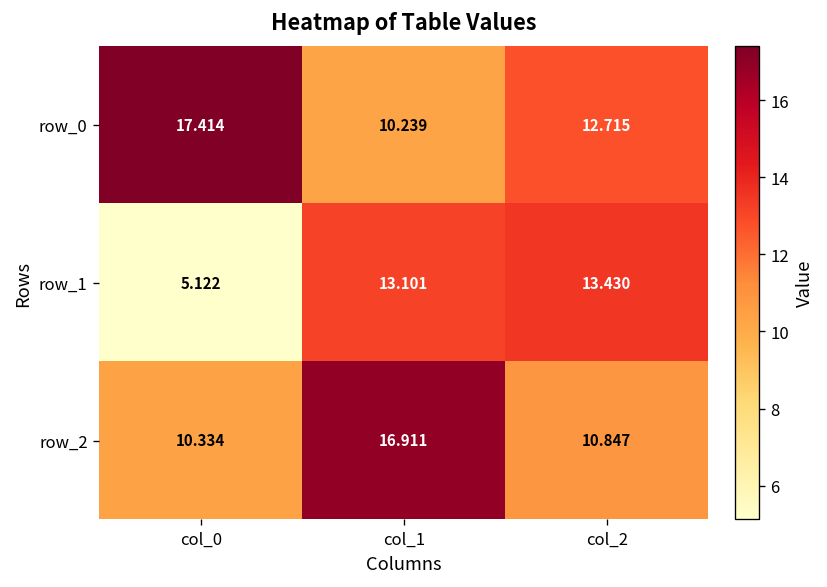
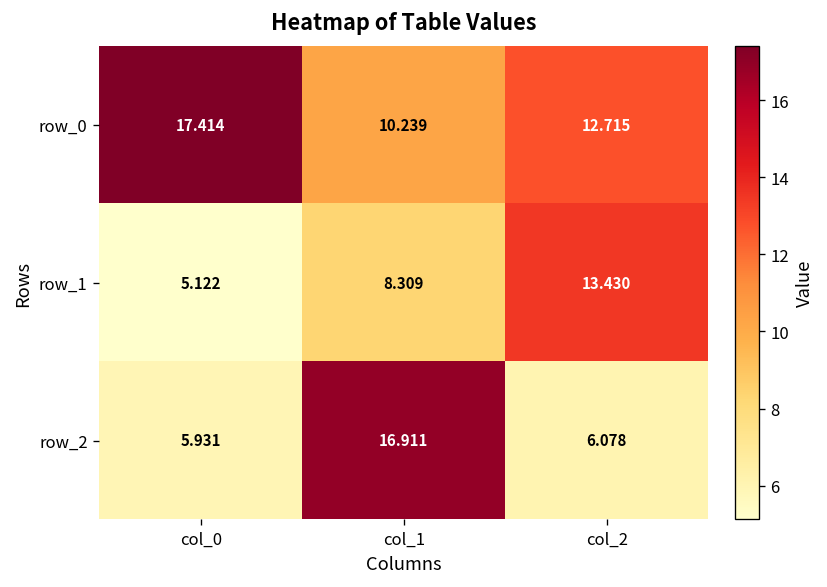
row_1, col_1: 13.101 -> 8.309
row_2, col_0: 10.334 -> 5.931
row_2, col_2: 10.847 -> 6.078
